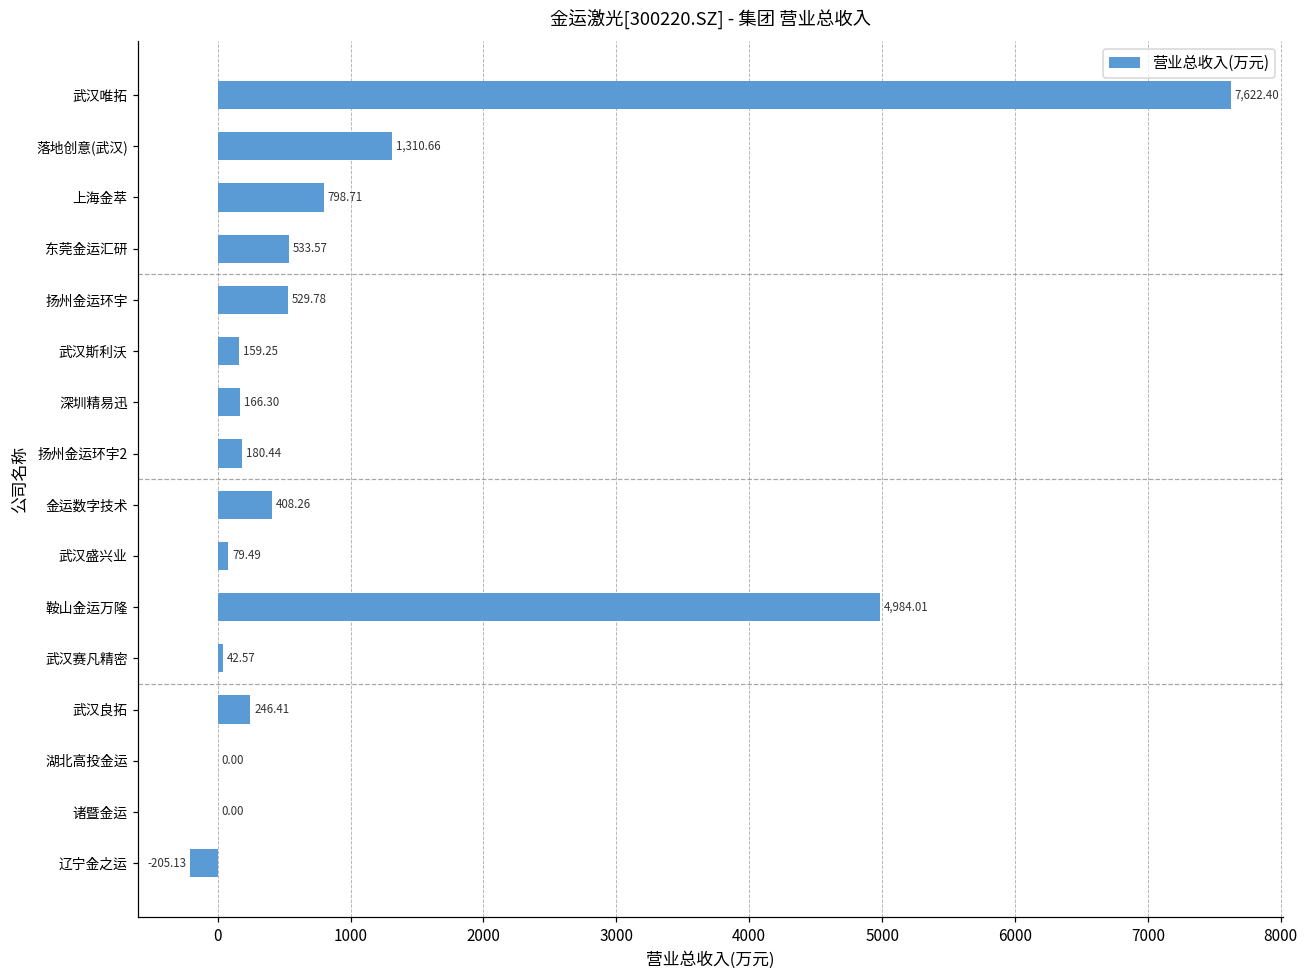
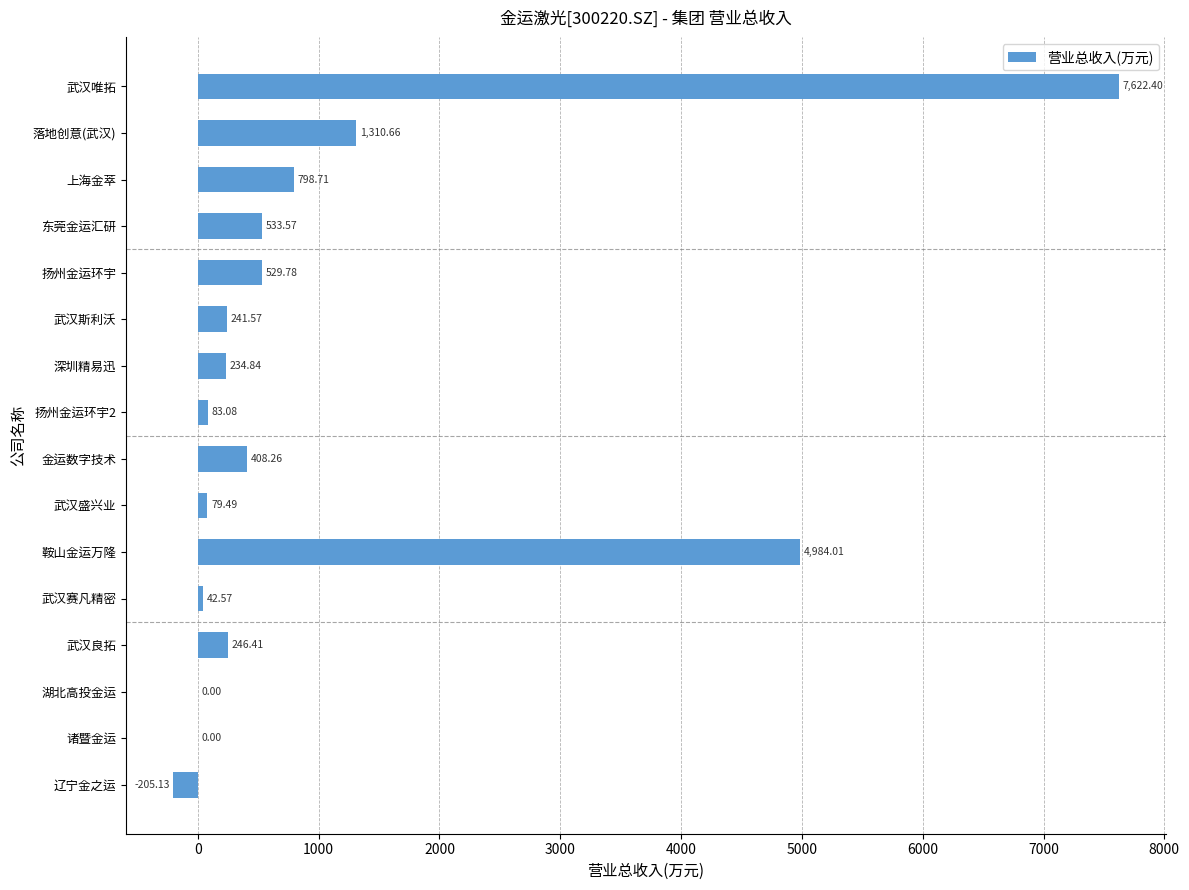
武汉斯利沃: 159.25 -> 241.57
深圳精易迅: 166.30 -> 234.84
扬州金运环宇2: 180.44 -> 83.08
